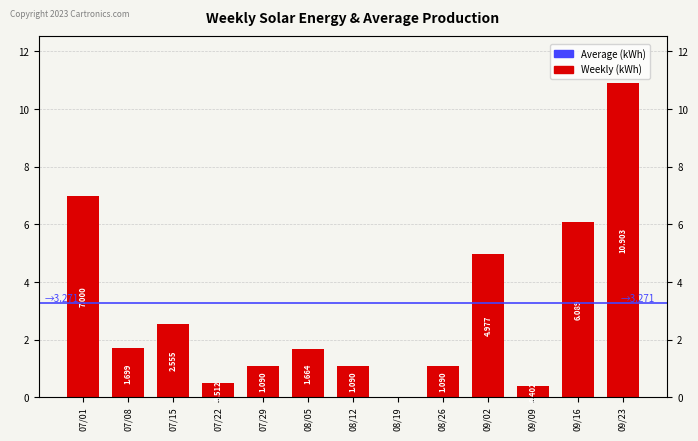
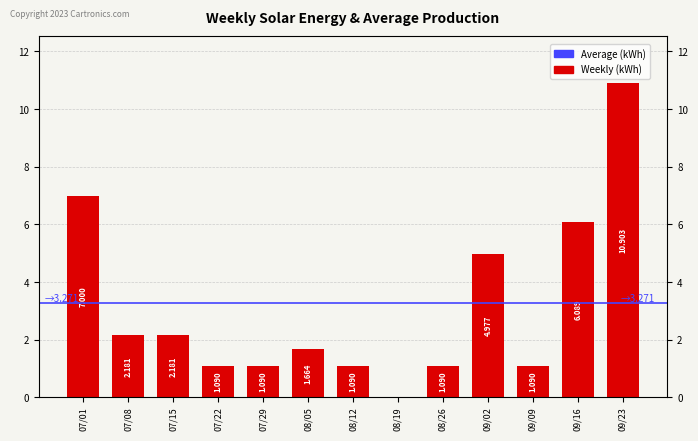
07/08: 1.699 -> 2.181
07/15: 2.555 -> 2.181
07/22: 0.512 -> 1.090
09/09: 0.402 -> 1.090
